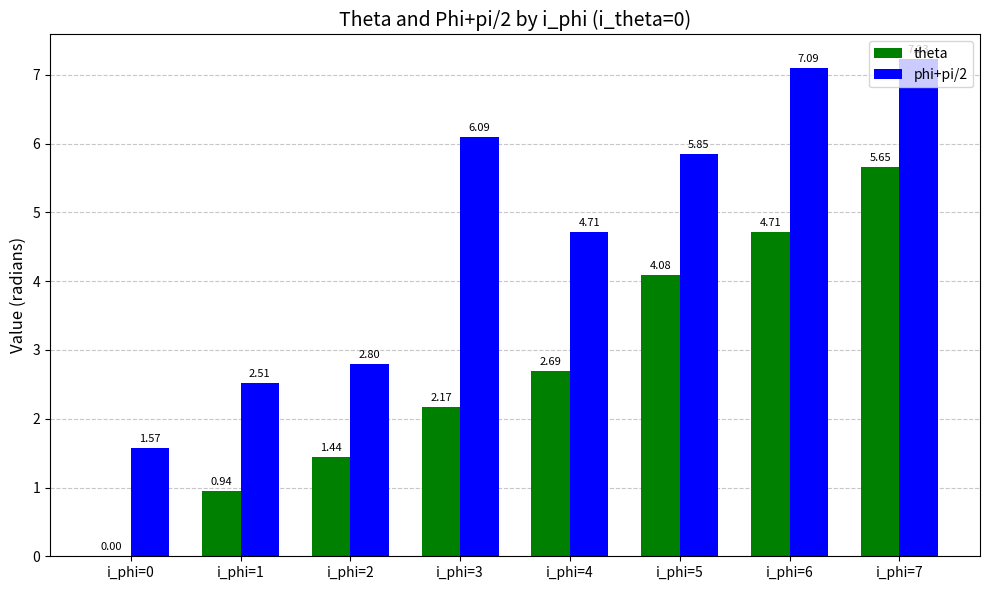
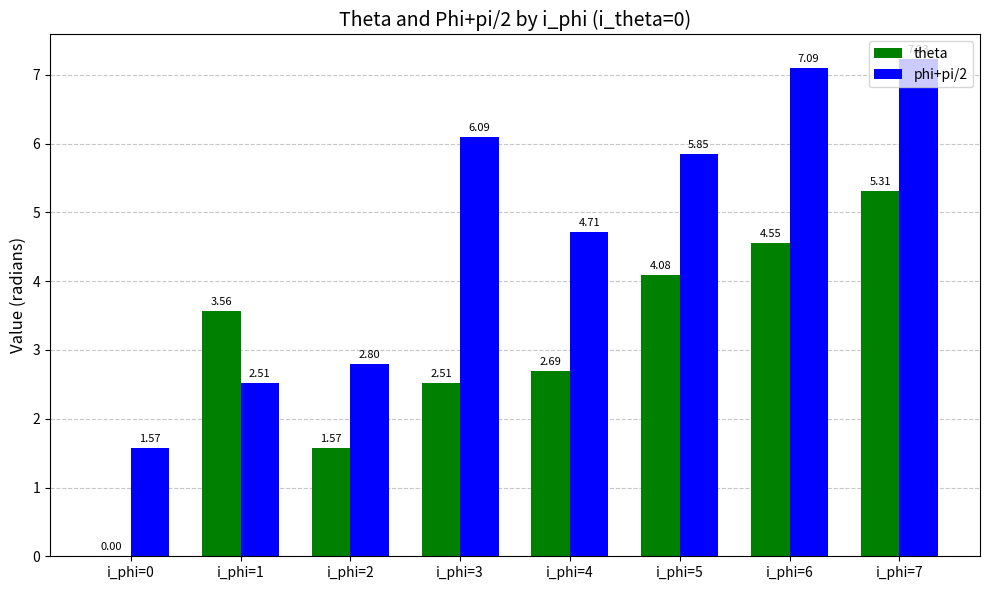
theta, i_phi=1: 0.94 -> 3.56
theta, i_phi=2: 1.44 -> 1.57
theta, i_phi=3: 2.17 -> 2.51
theta, i_phi=6: 4.71 -> 4.55
theta, i_phi=7: 5.65 -> 5.31
